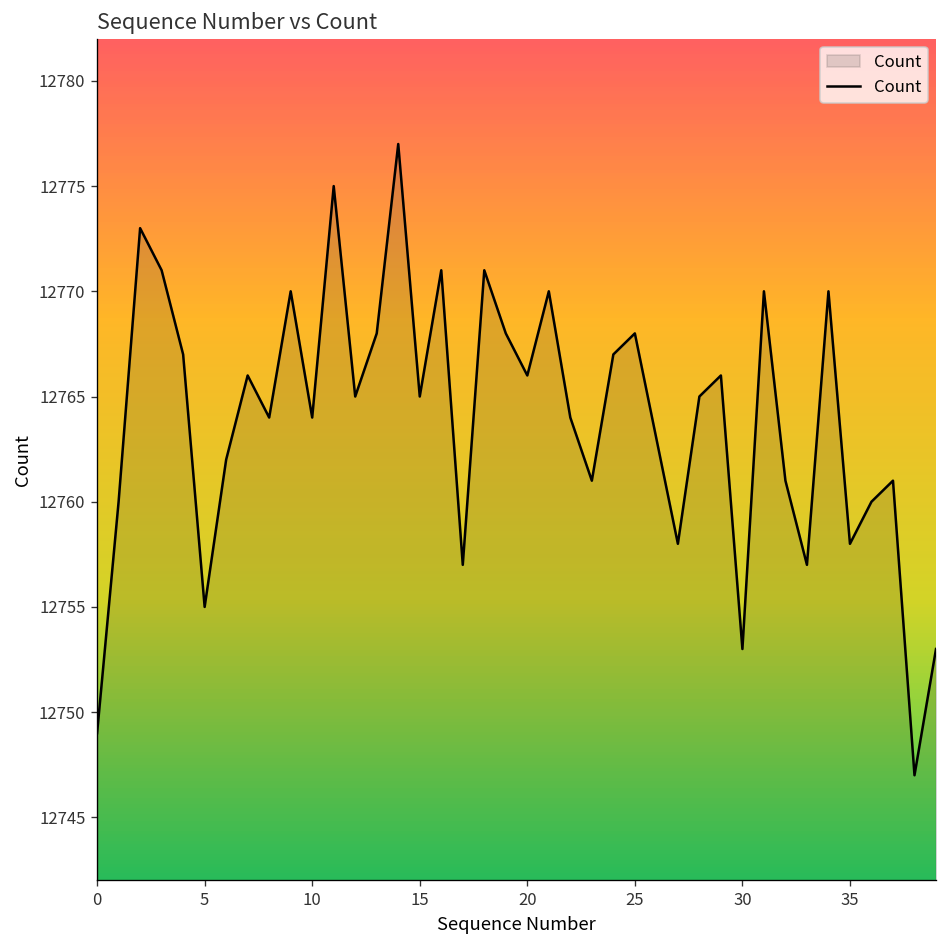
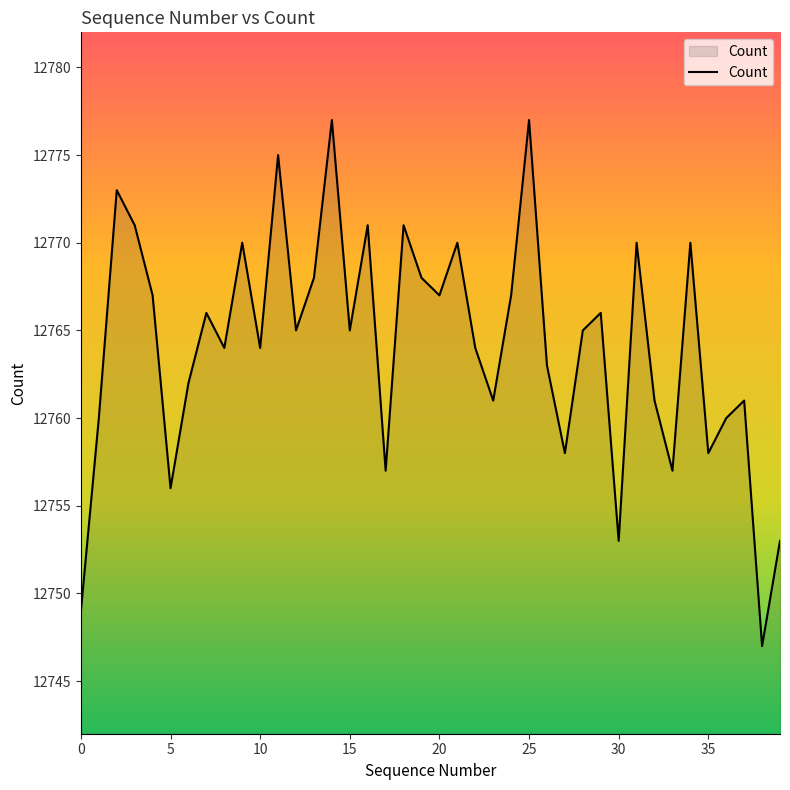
5: 12755 -> 12756
20: 12766 -> 12767
25: 12768 -> 12777
